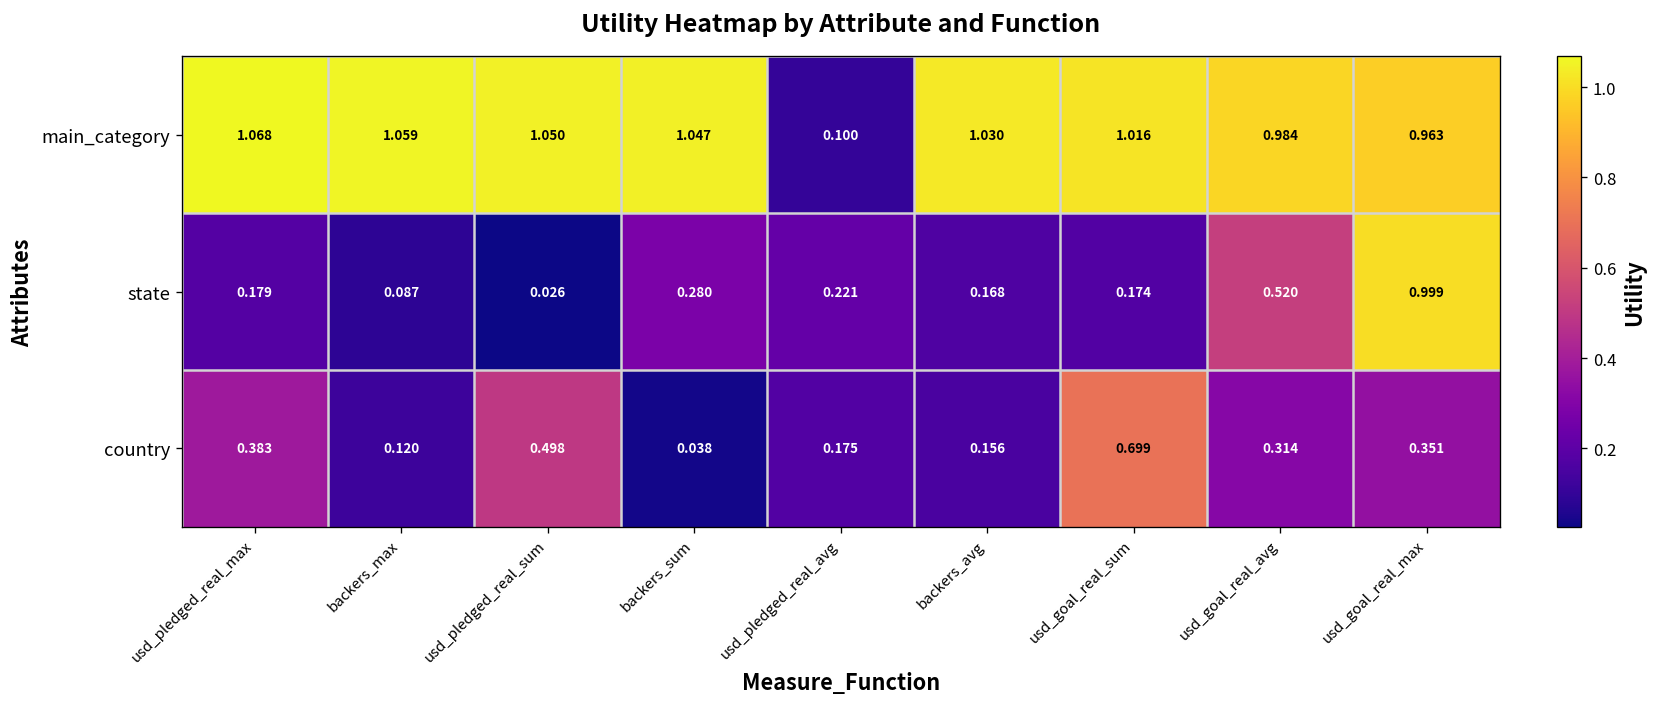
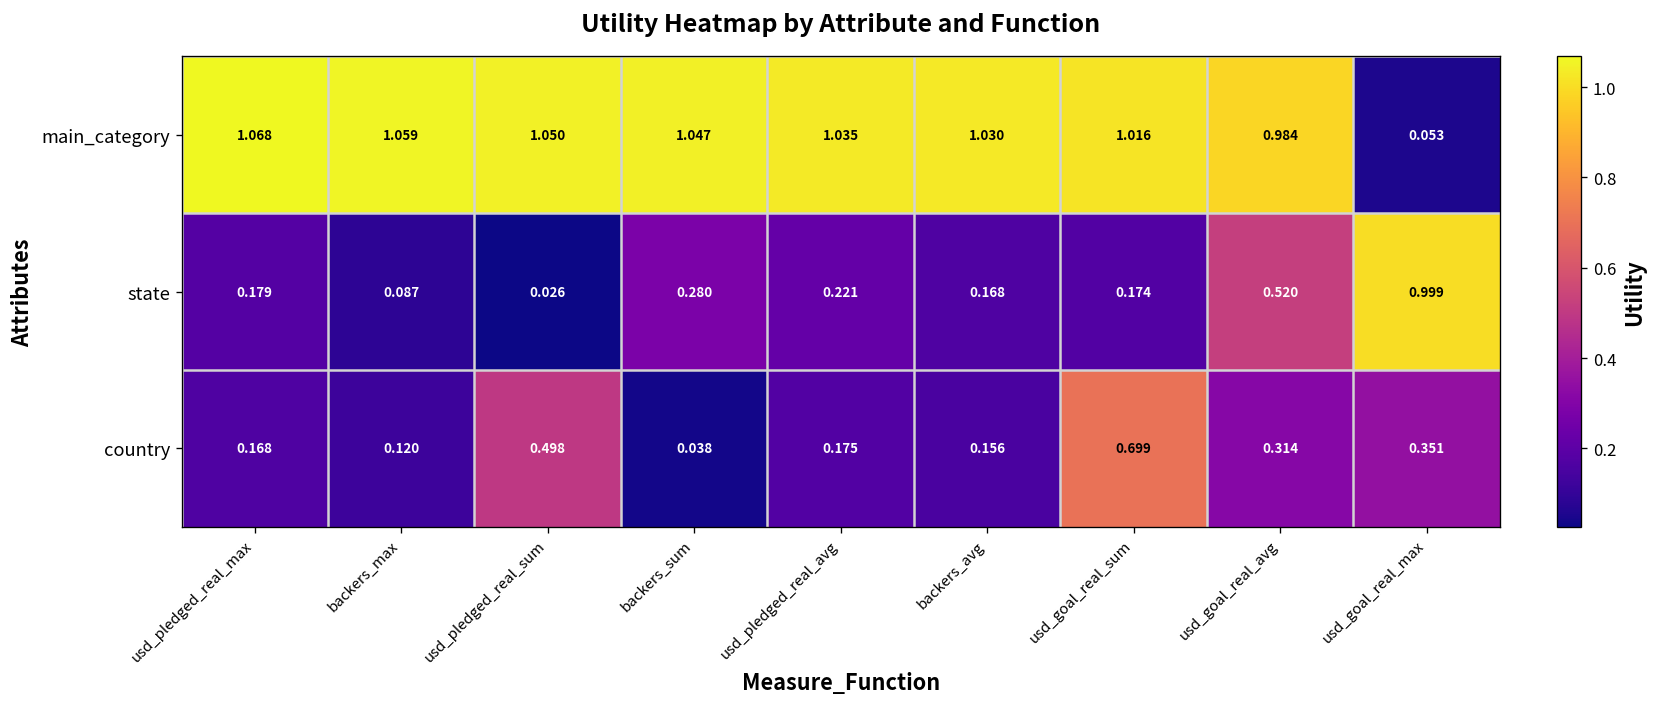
main_category, usd_pledged_real_avg: 0.100 -> 1.035
main_category, usd_goal_real_max: 0.963 -> 0.053
country, usd_pledged_real_max: 0.383 -> 0.168
